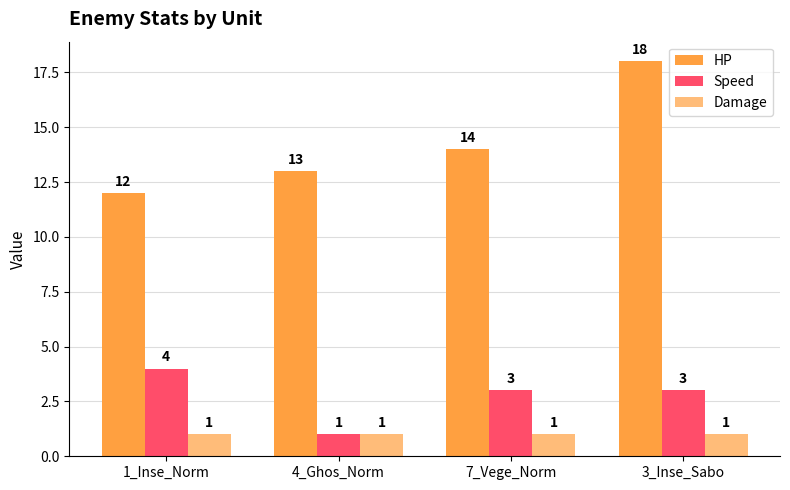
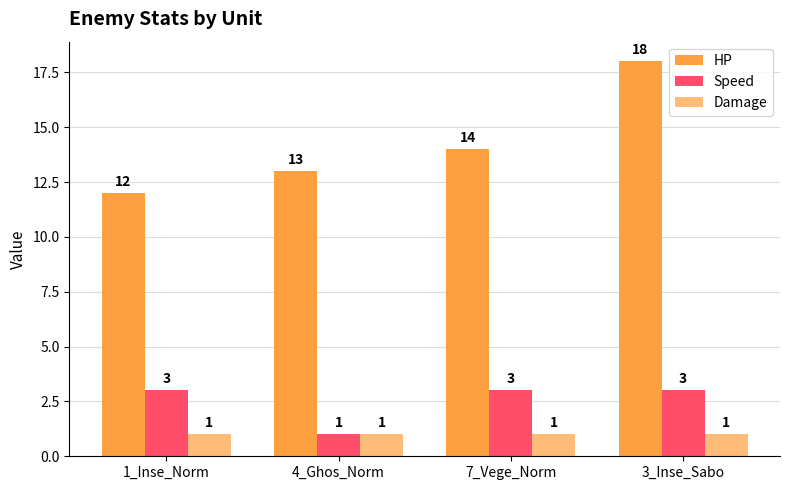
Speed, 1_Inse_Norm: 4 -> 3
